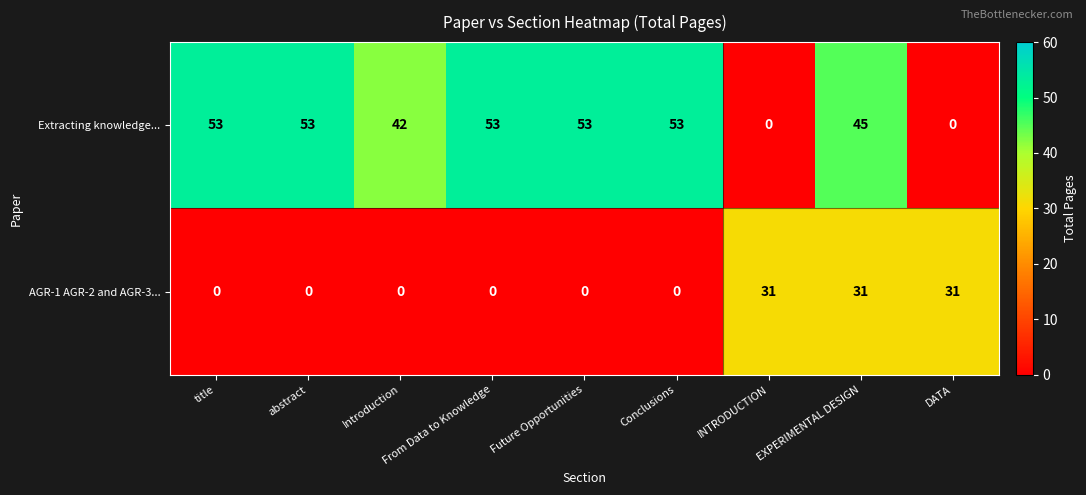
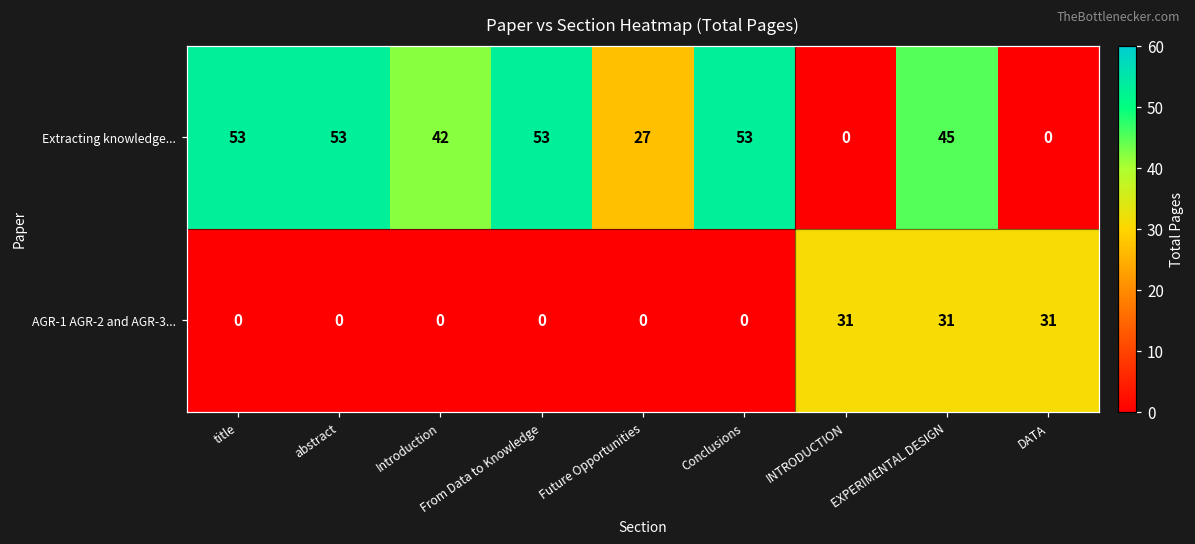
Extracting knowledge..., Future Opportunities: 53 -> 27
